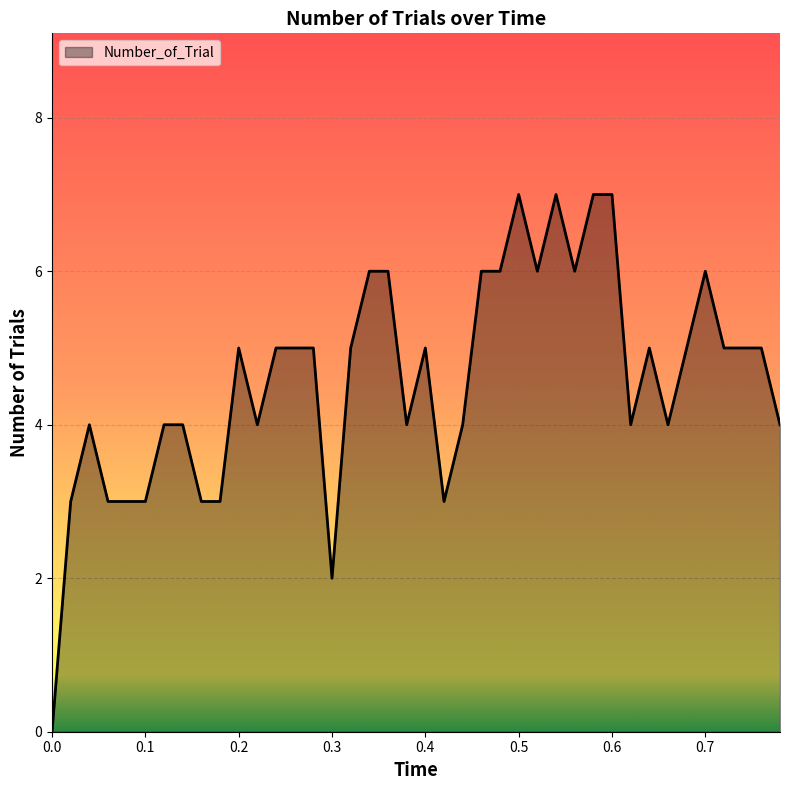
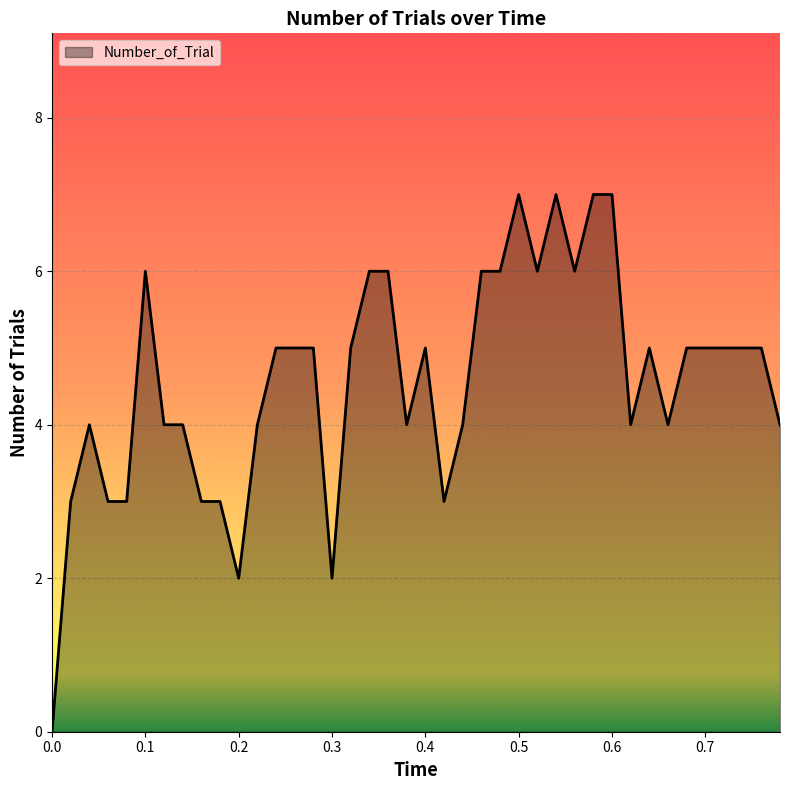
0.1: 3 -> 6
0.2: 5 -> 2
0.7: 6 -> 5
